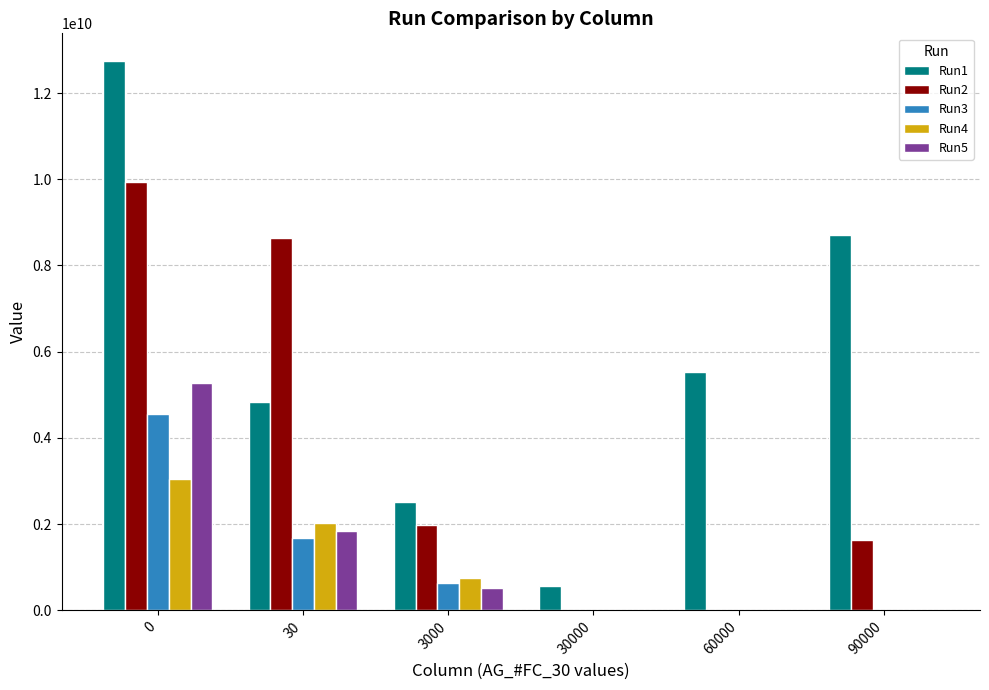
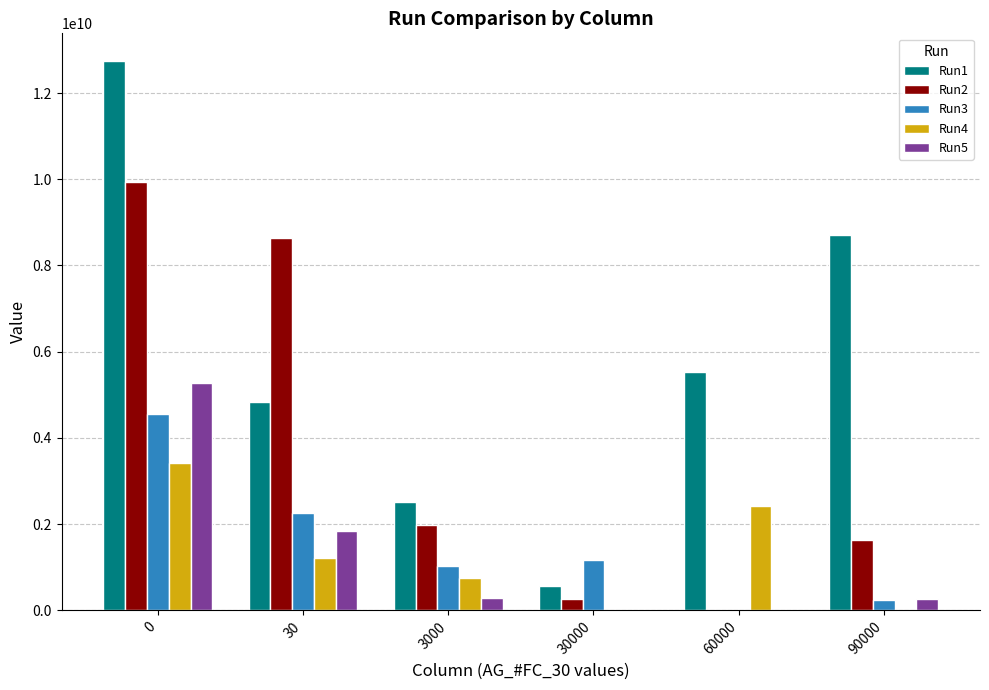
Run4, 0: 3000000000 -> 3400000000
Run3, 30: 1700000000 -> 2300000000
Run4, 30: 2000000000 -> 1200000000
Run3, 3000: 600000000 -> 1000000000
Run5, 3000: 500000000 -> 300000000
Run2, 30000: 0 -> 300000000
Run3, 30000: 0 -> 1200000000
Run4, 60000: 0 -> 2400000000
Run3, 90000: 0 -> 200000000
Run5, 90000: 0 -> 300000000
